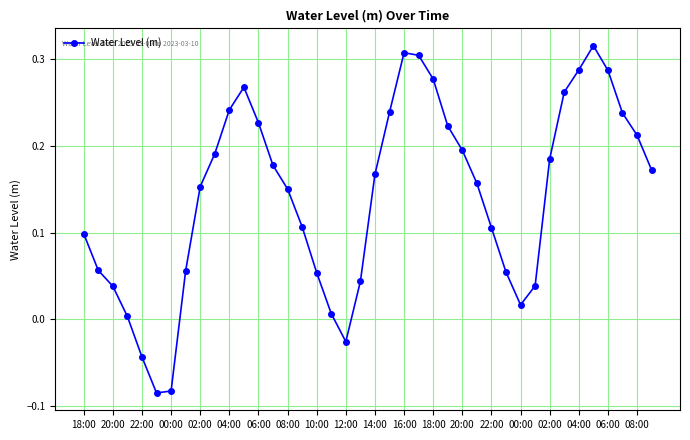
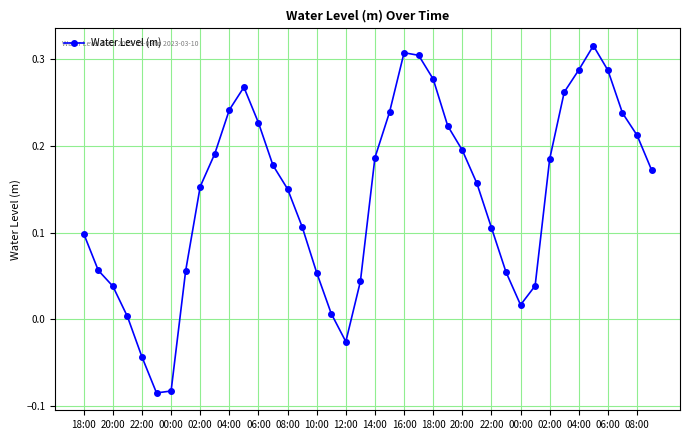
14:00: 0.17 -> 0.19
